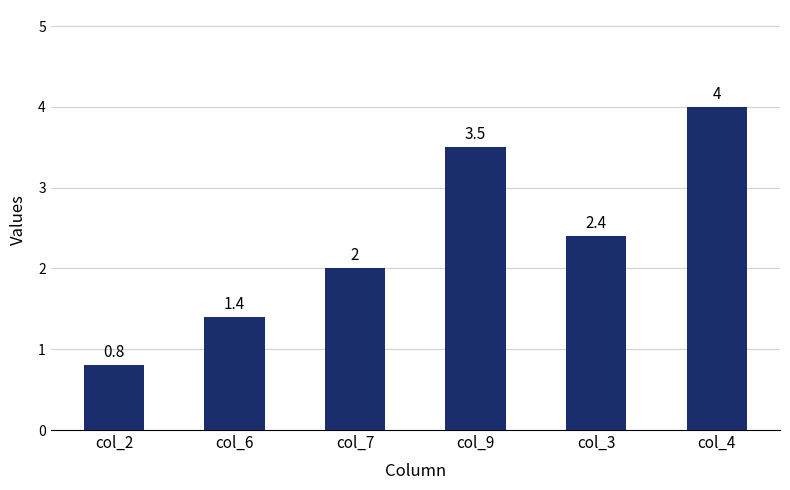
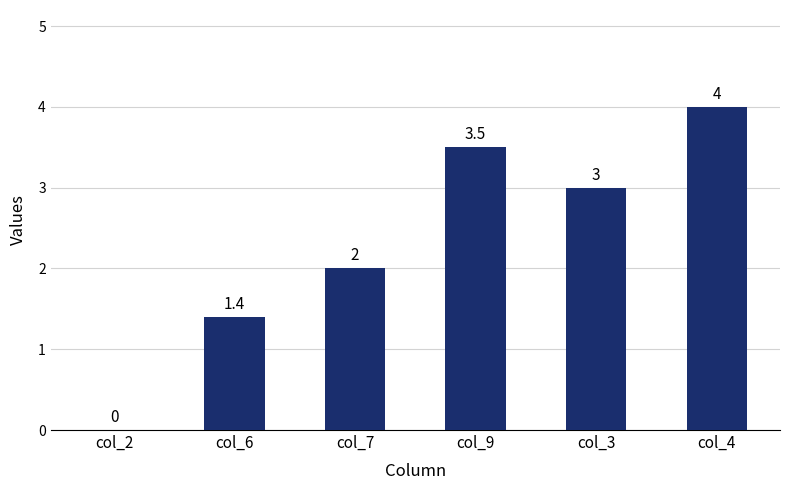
col_2: 0.8 -> 0
col_3: 2.4 -> 3
